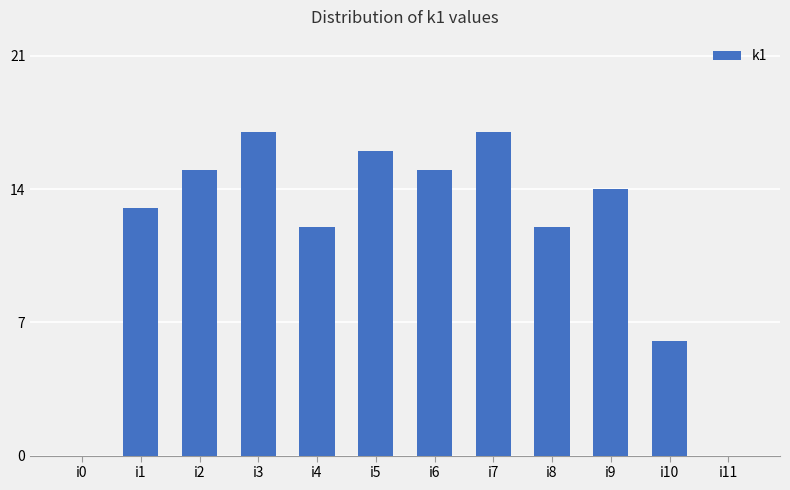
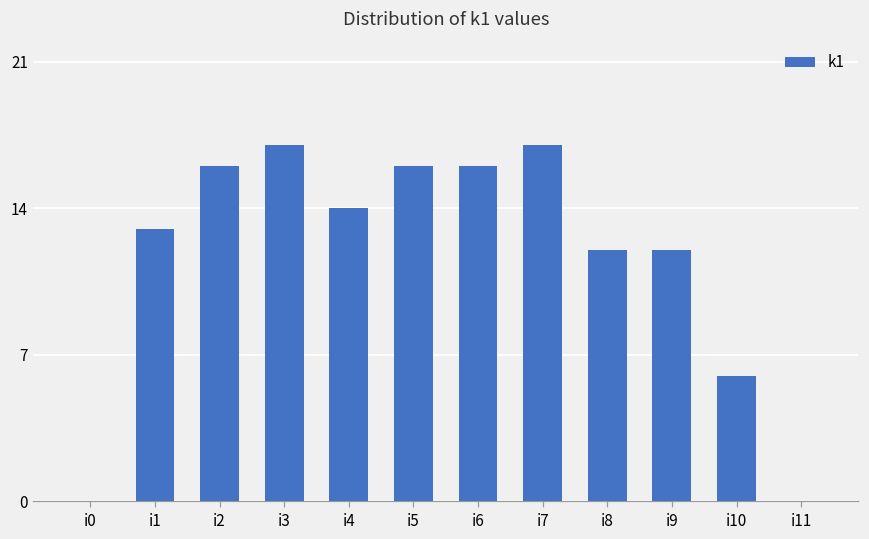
i2: 15 -> 16
i4: 12 -> 14
i6: 15 -> 16
i9: 14 -> 12
